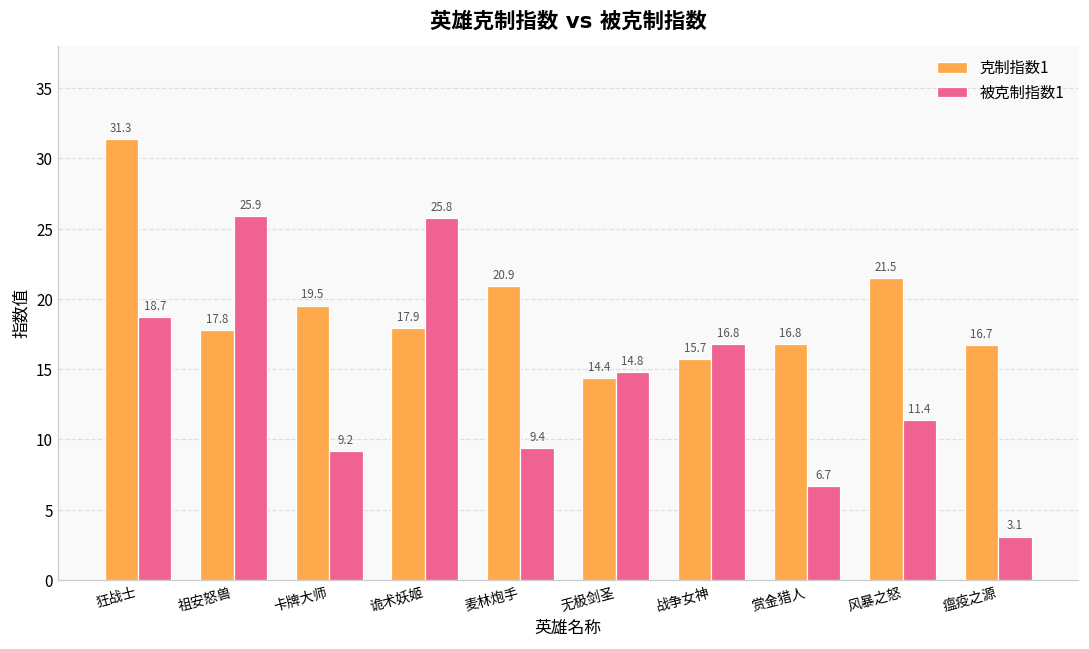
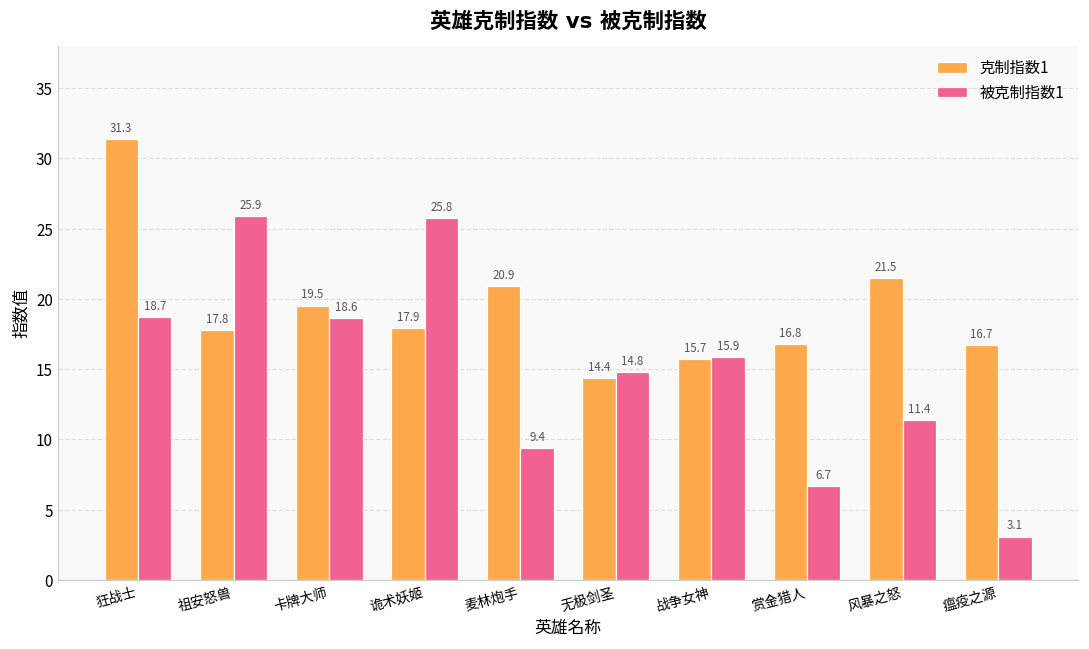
被克制指数1, 卡牌大师: 9.2 -> 18.6
被克制指数1, 战争女神: 16.8 -> 15.9
